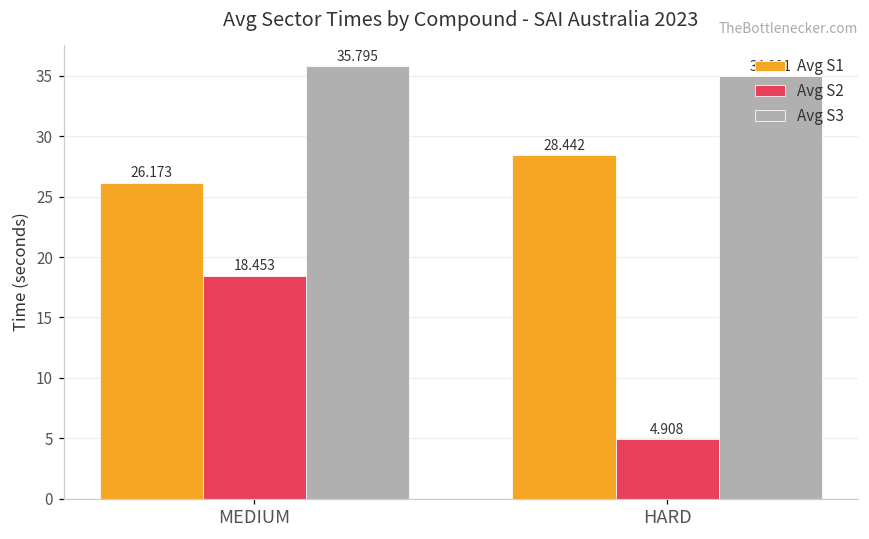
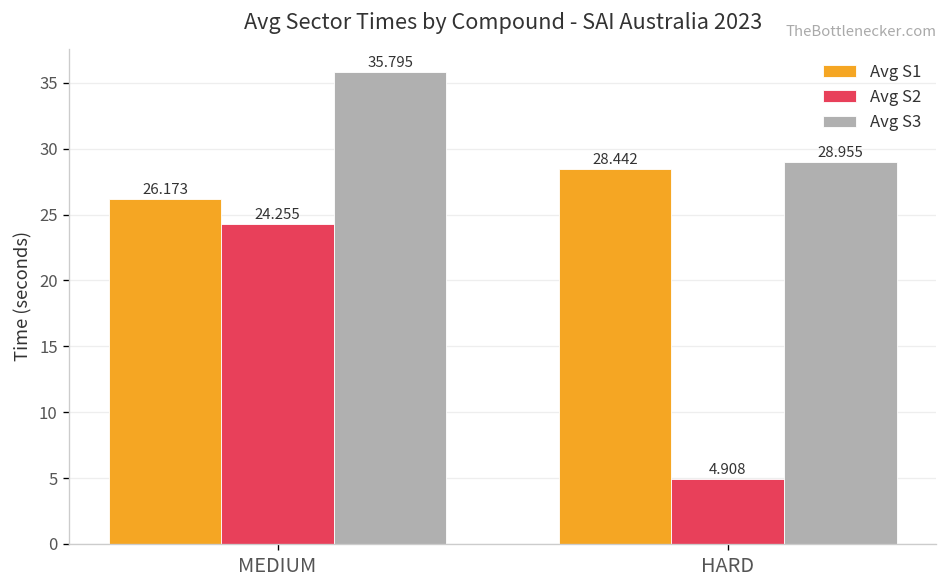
Avg S2, MEDIUM: 18.453 -> 24.255
Avg S3, HARD: 34.991 -> 28.955
